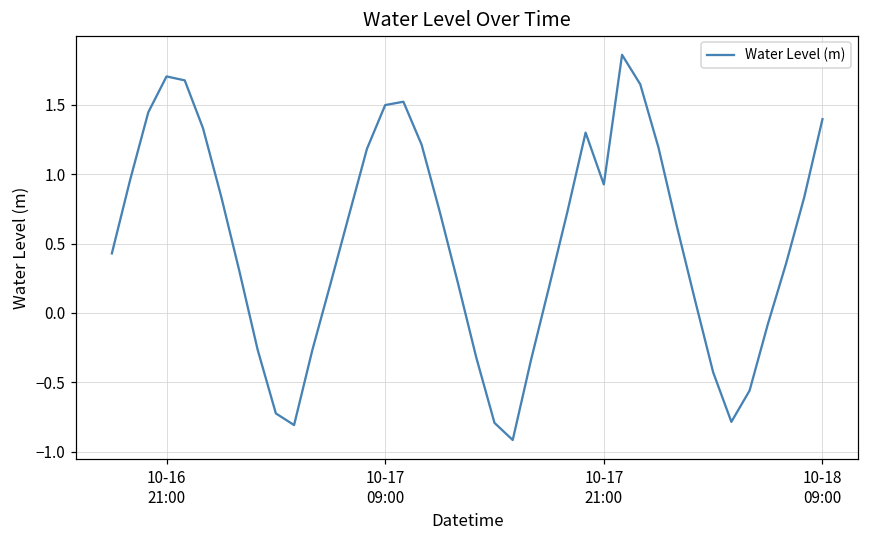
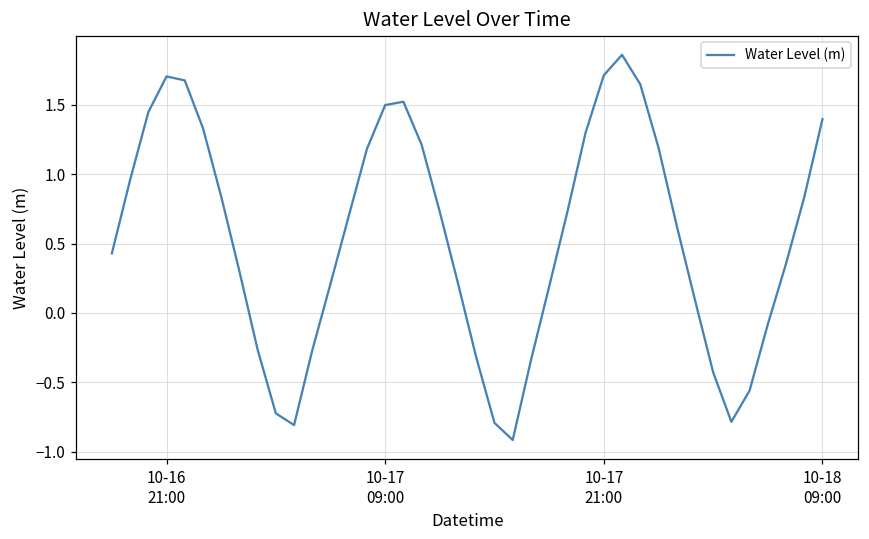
10-17 21:00: 0.93 -> 1.71
